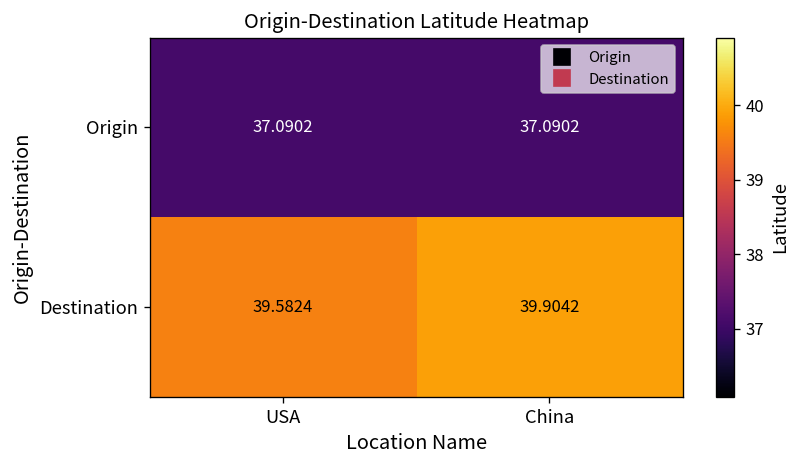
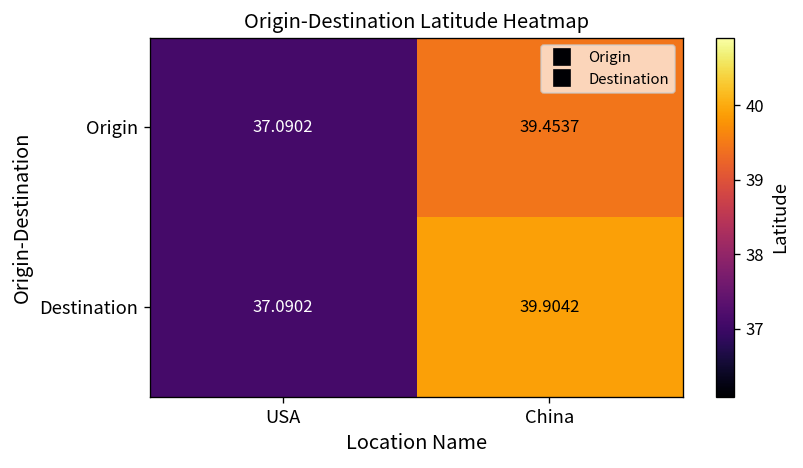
Origin, China: 37.0902 -> 39.4537
Destination, USA: 39.5824 -> 37.0902
